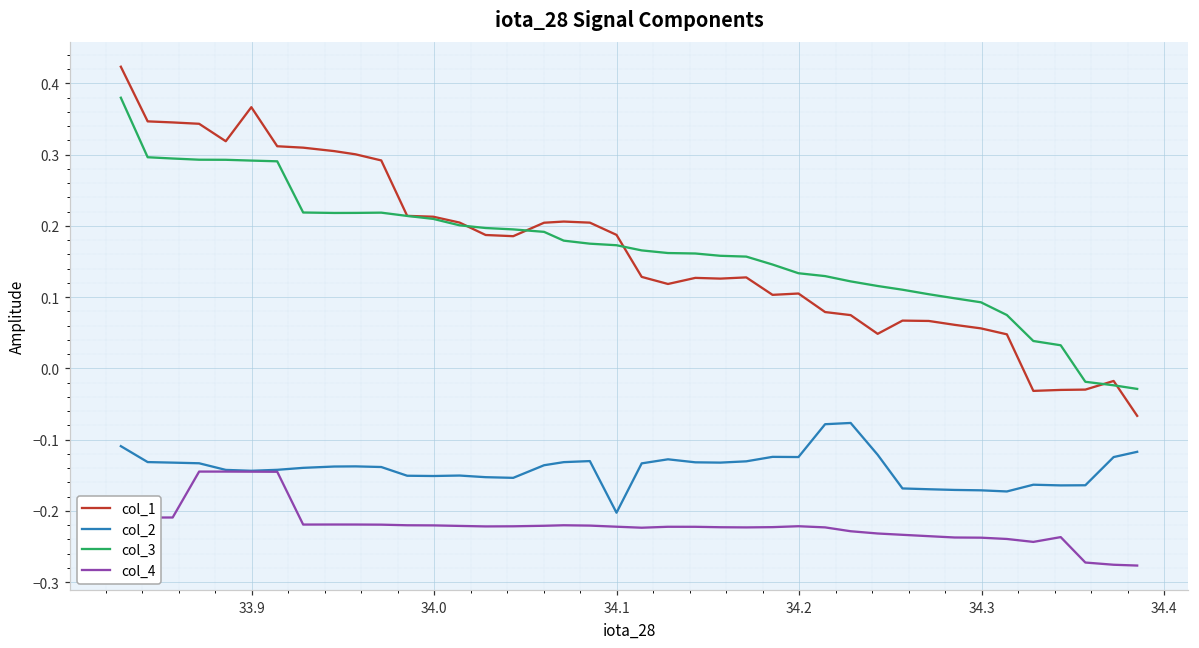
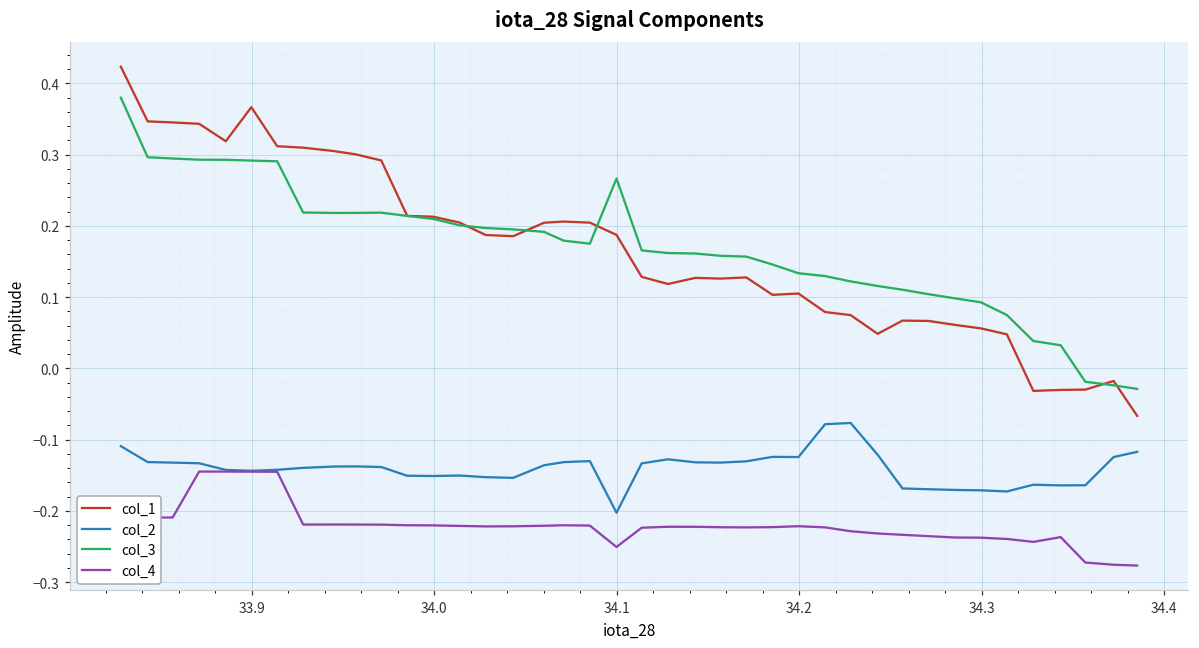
col_3, 34.1: 0.17 -> 0.27
col_4, 34.1: -0.22 -> -0.25
